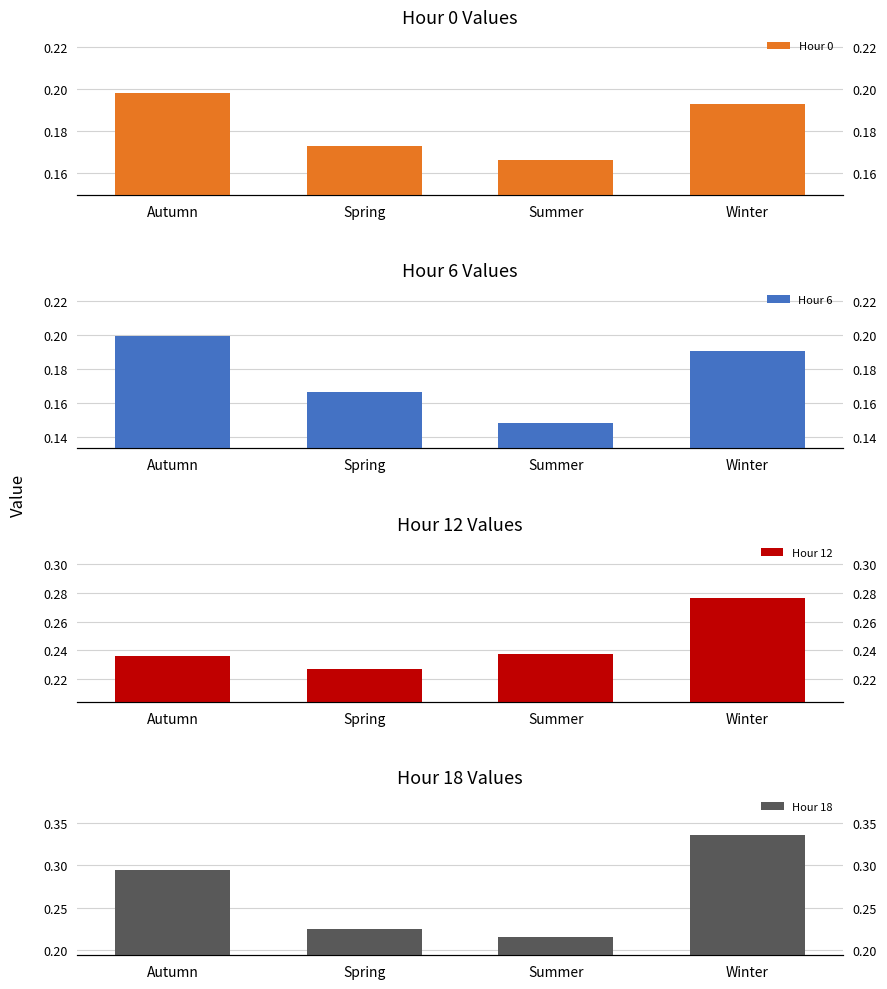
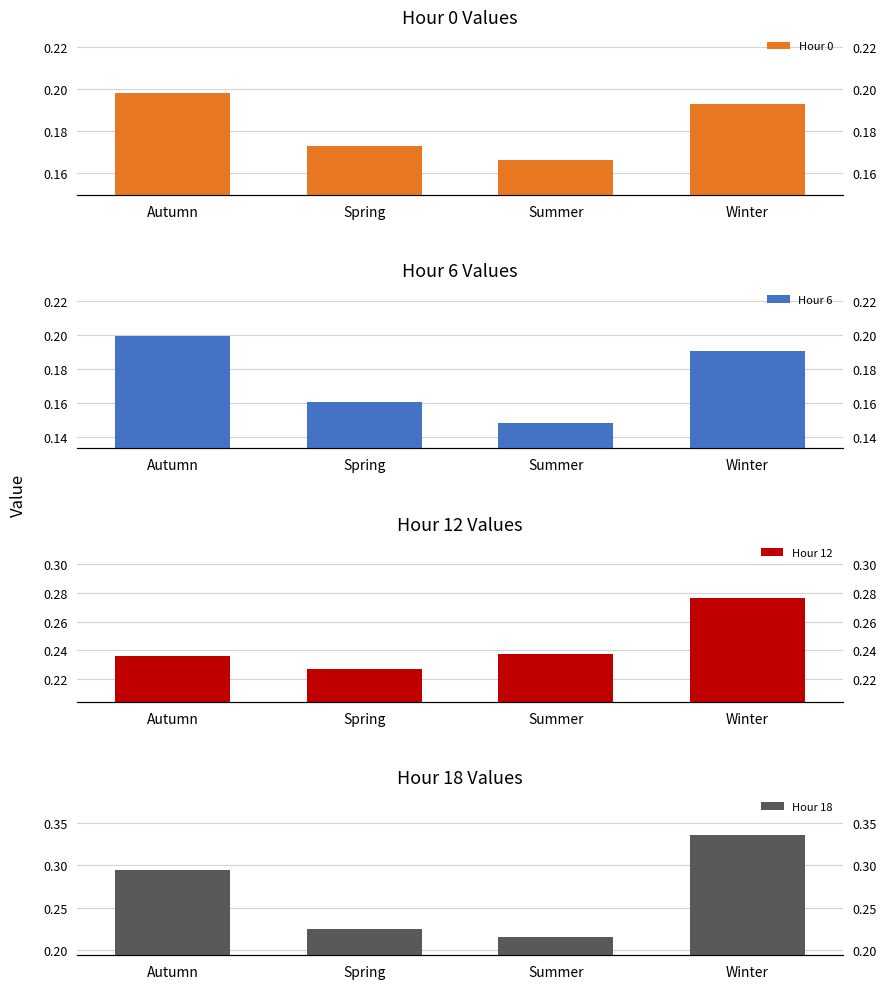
Hour 6 Values, Spring: 0.167 -> 0.160
